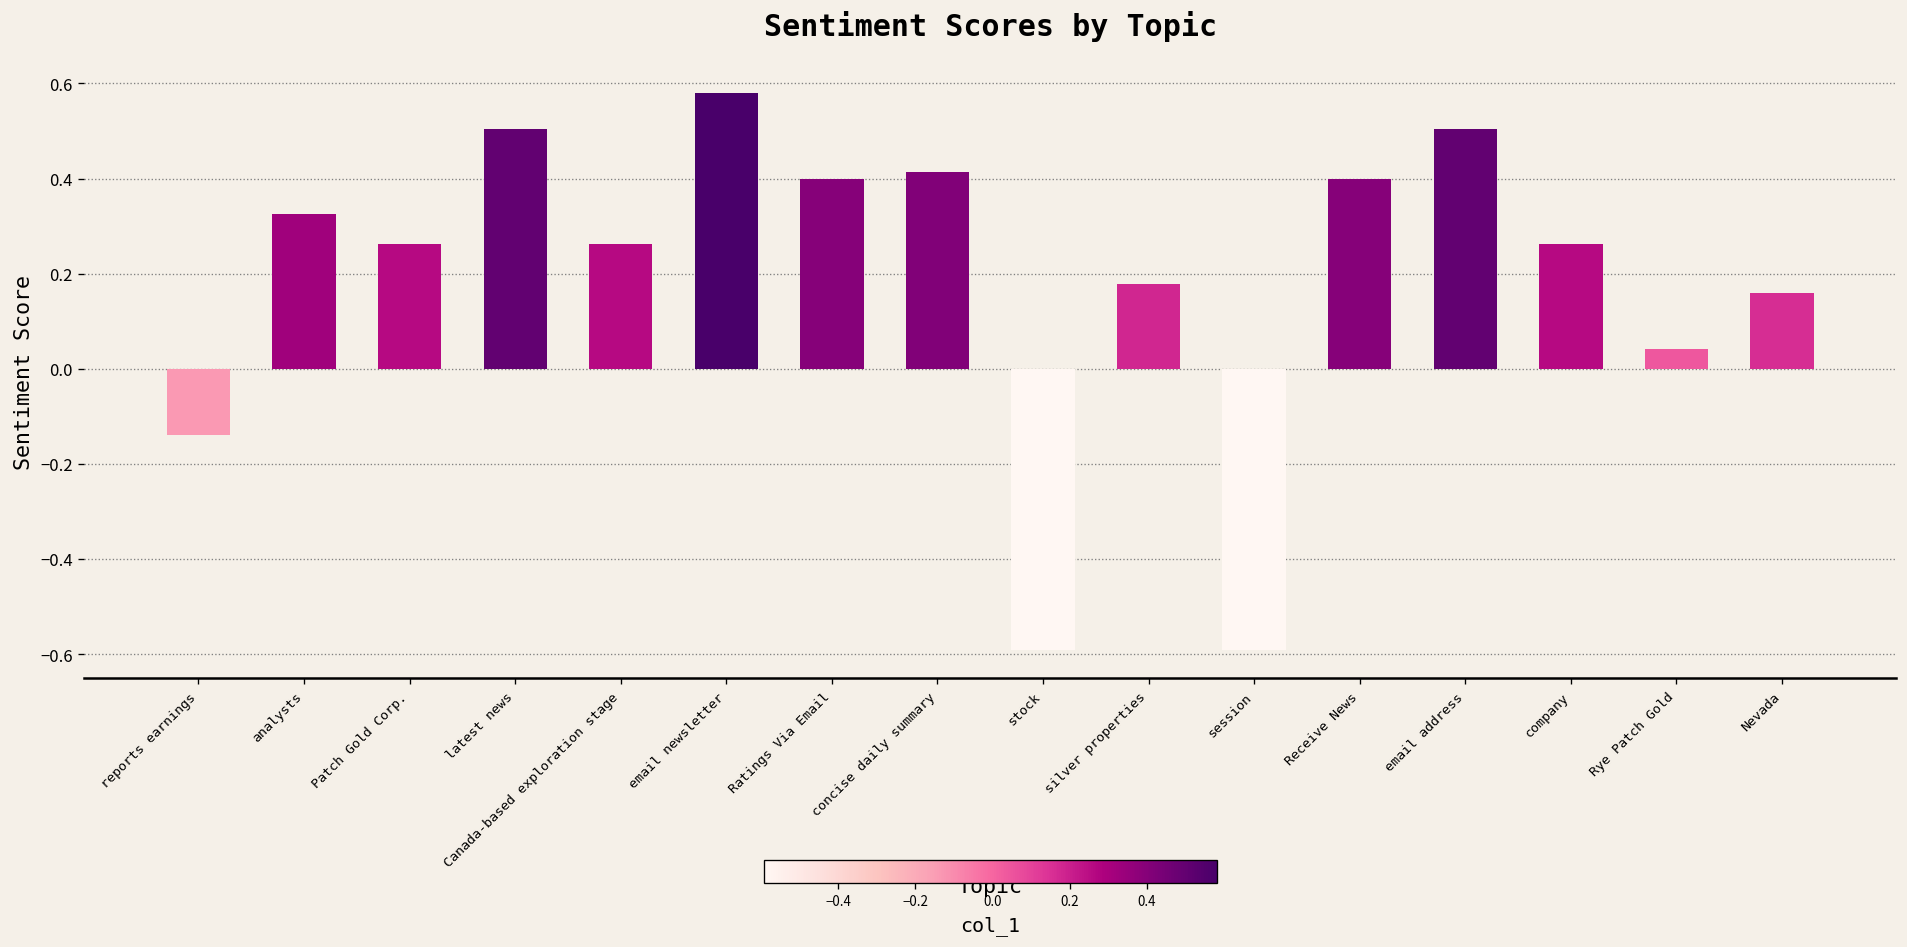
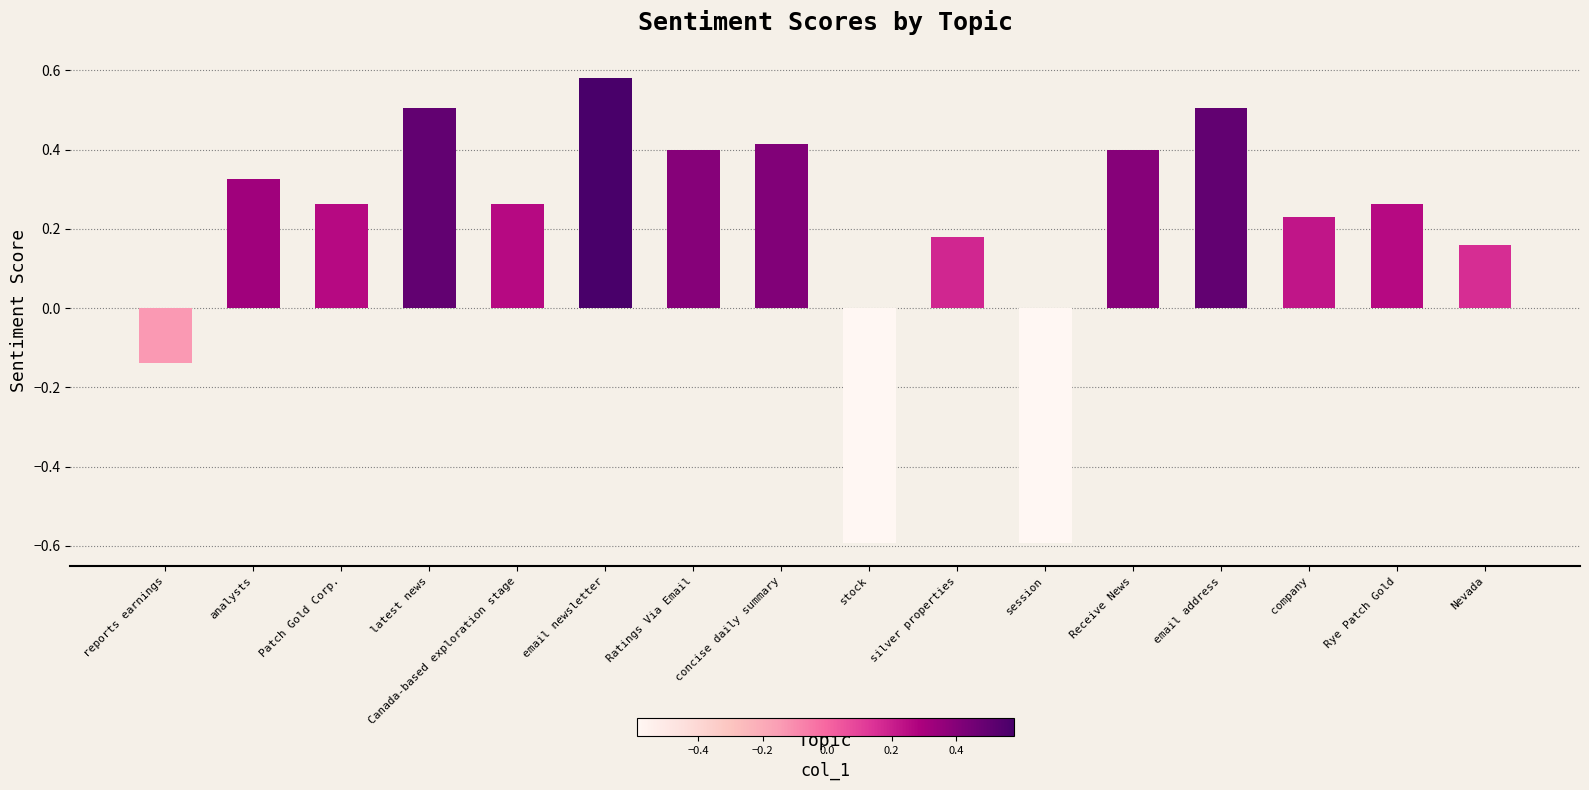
company: 0.26 -> 0.23
Rye Patch Gold: 0.04 -> 0.26
